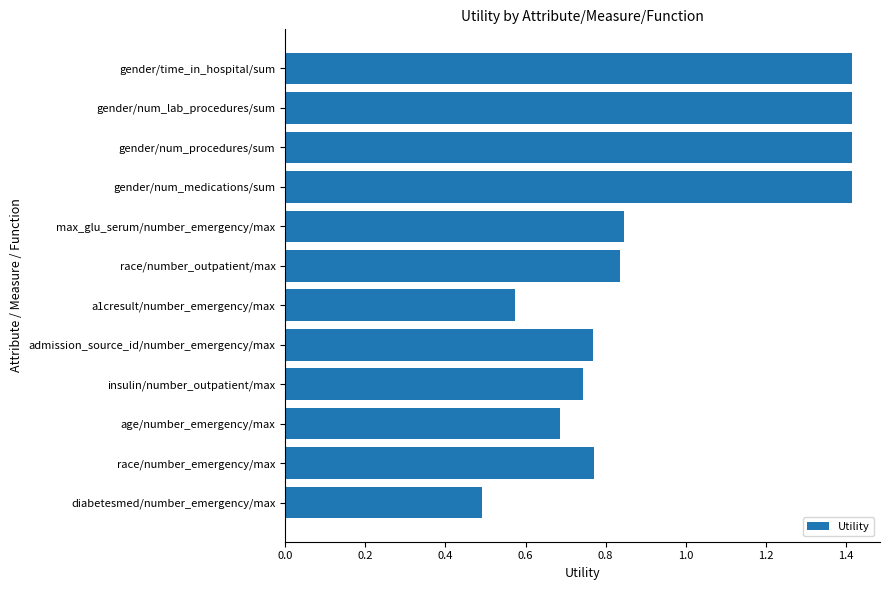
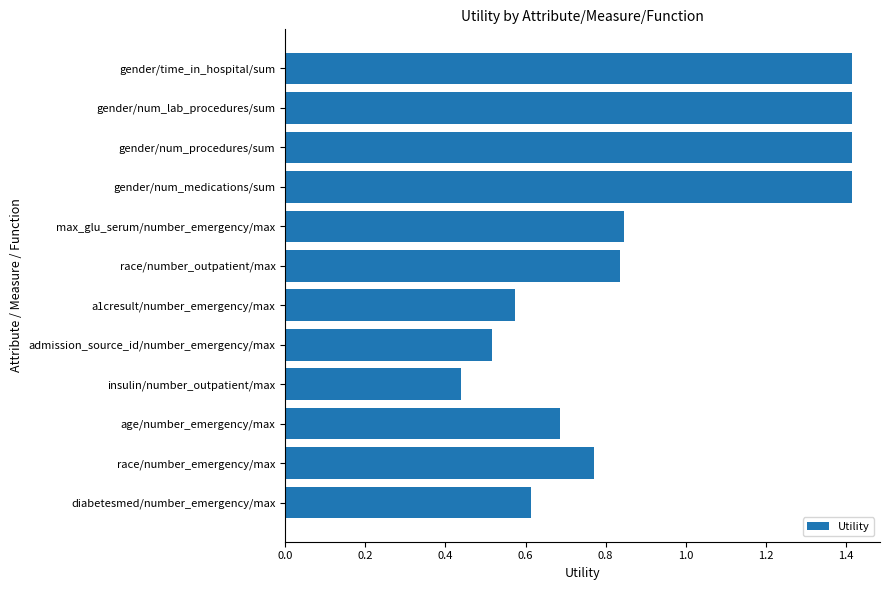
admission_source_id/number_emergency/max: 0.77 -> 0.52
insulin/number_outpatient/max: 0.74 -> 0.44
diabetesmed/number_emergency/max: 0.49 -> 0.61
